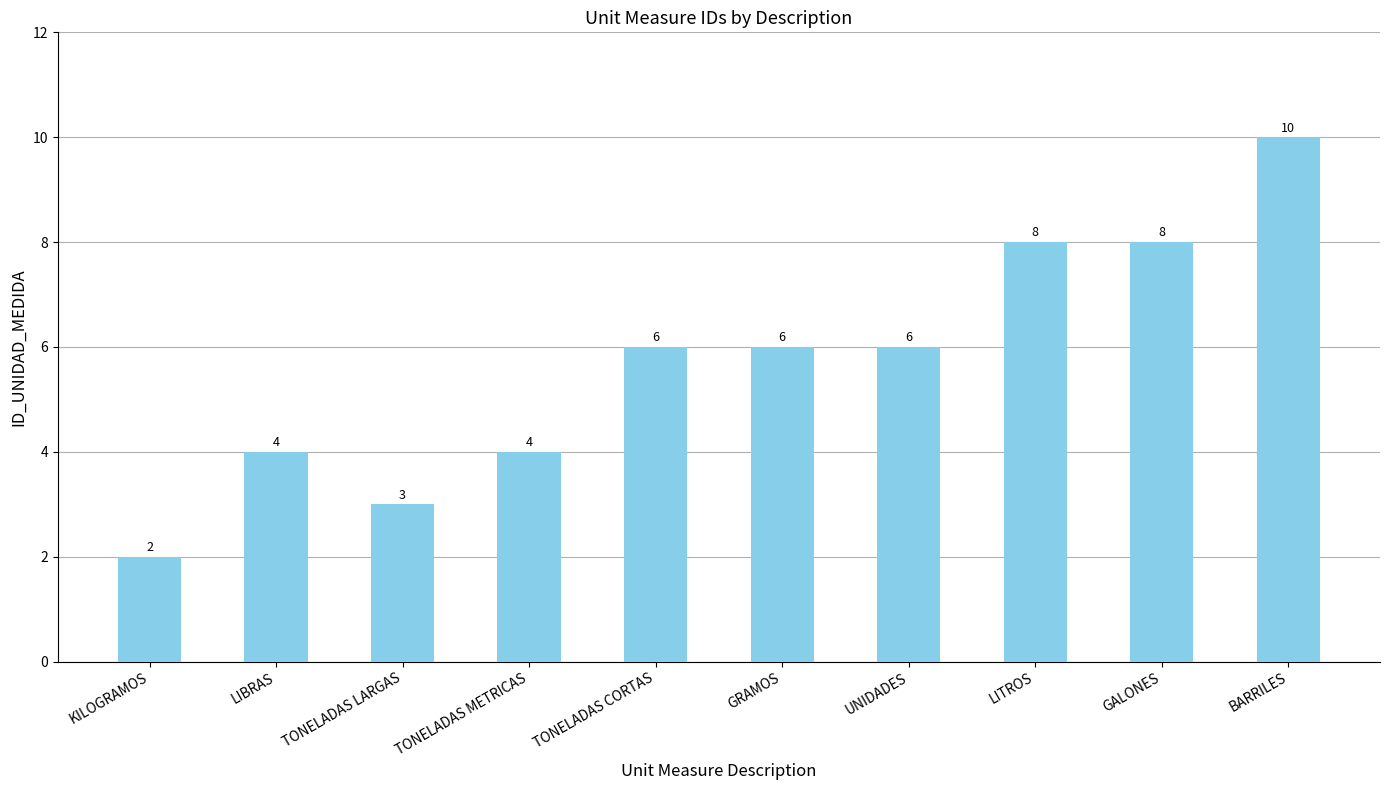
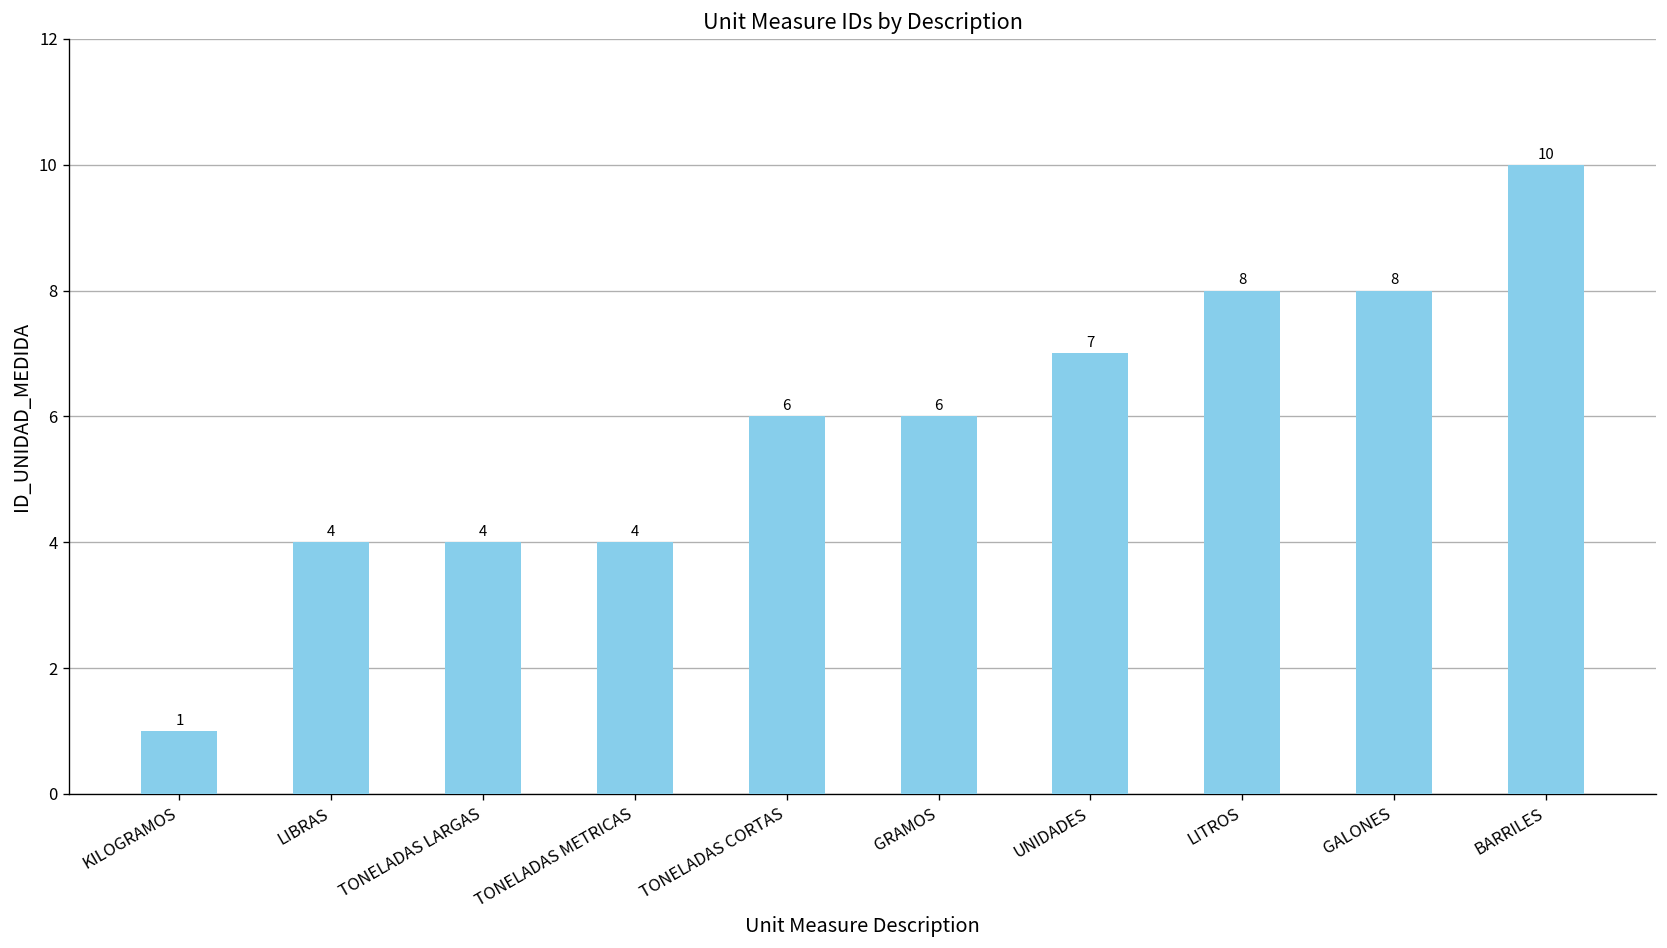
KILOGRAMOS: 2 -> 1
TONELADAS LARGAS: 3 -> 4
UNIDADES: 6 -> 7
